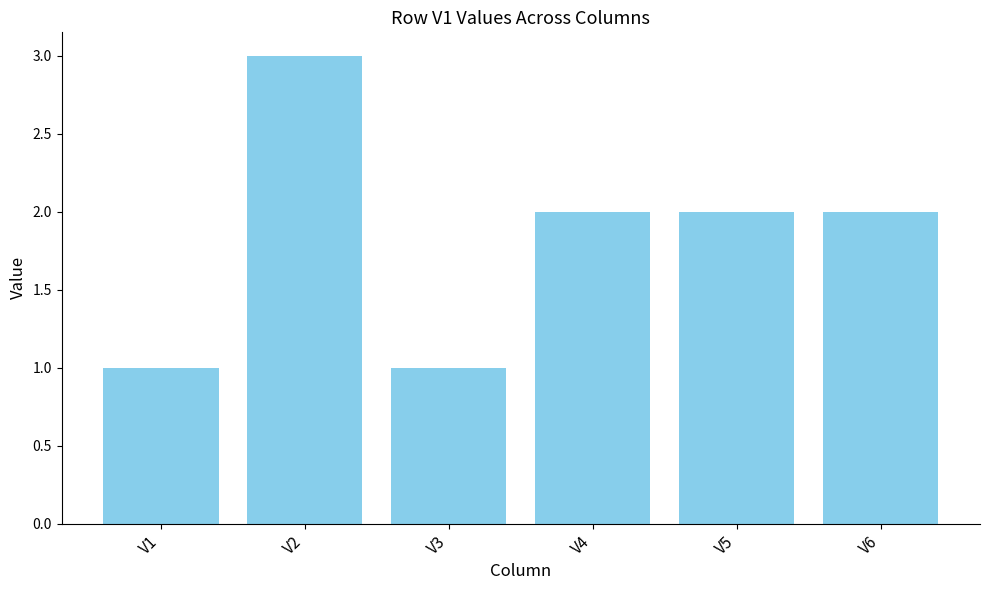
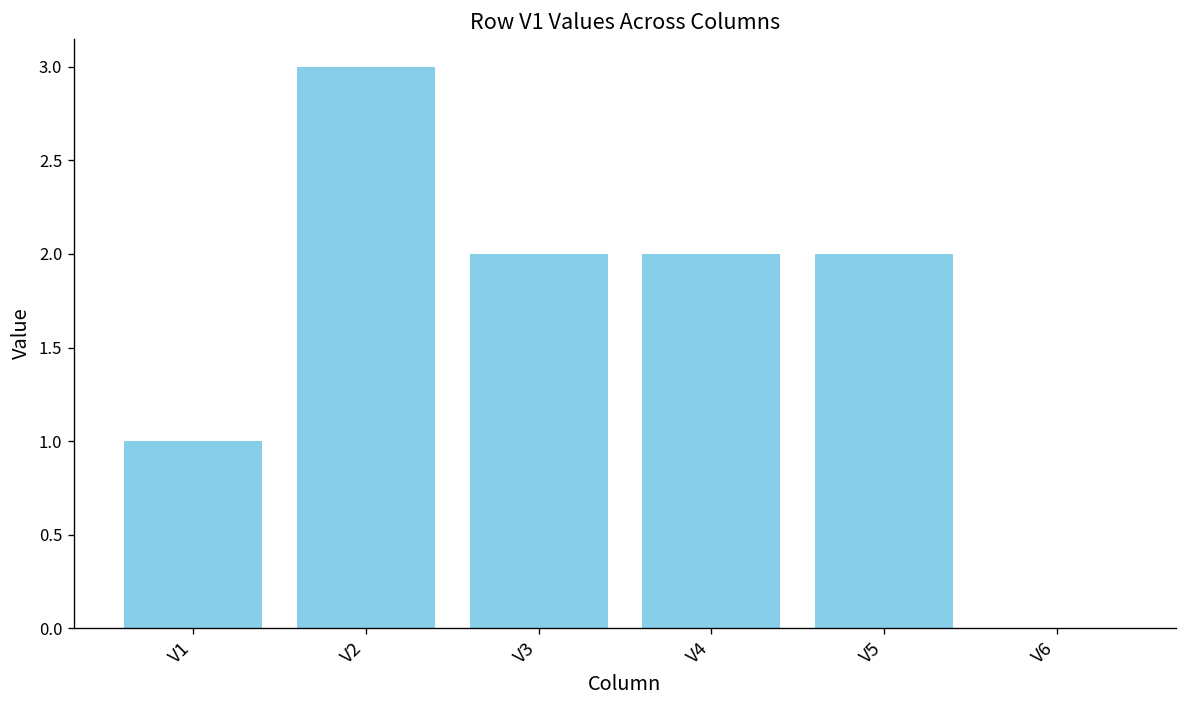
V3: 1 -> 2
V6: 2 -> 0
